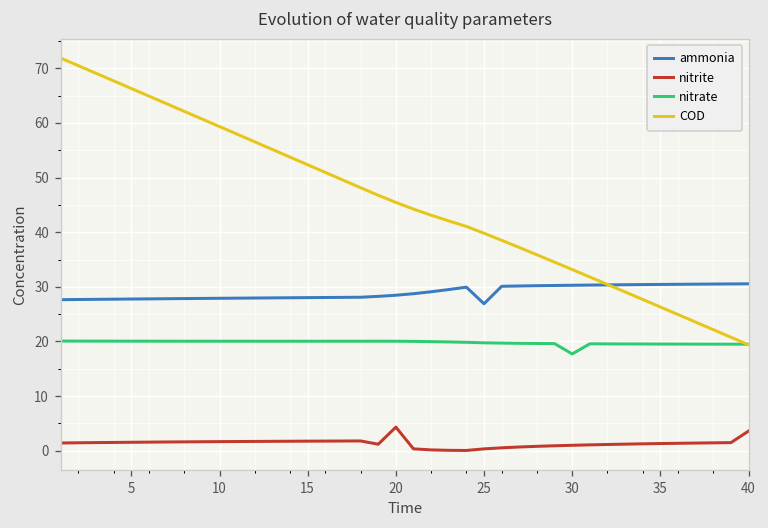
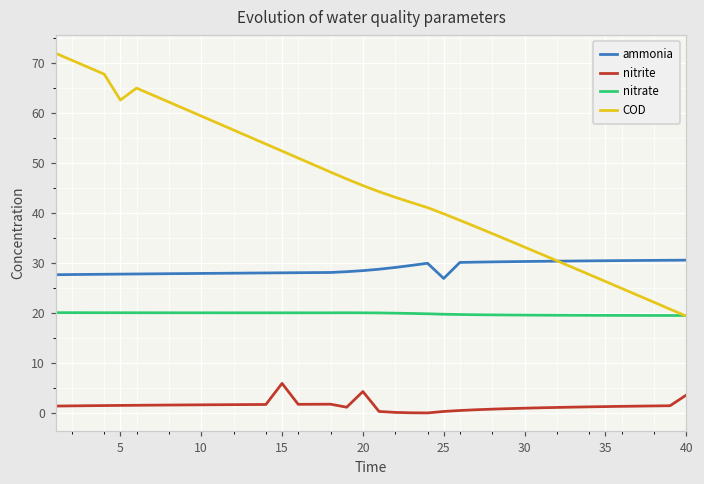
COD, 5: 66 -> 63
nitrite, 15: 2 -> 6
nitrate, 30: 18 -> 20
